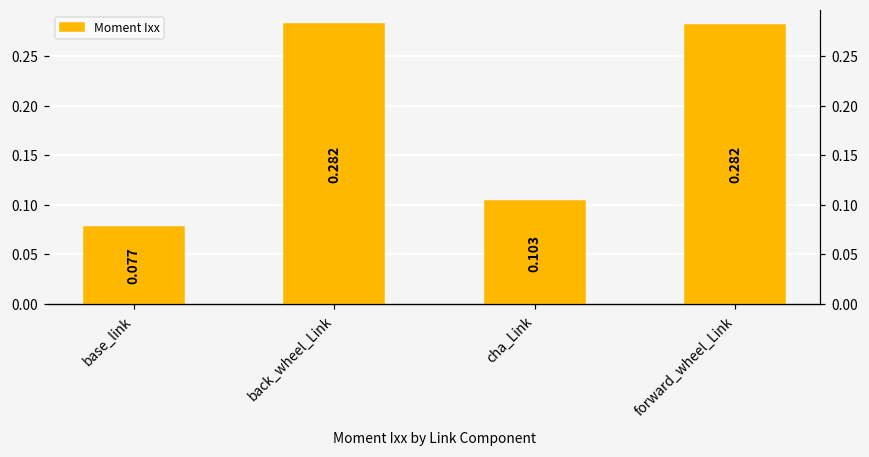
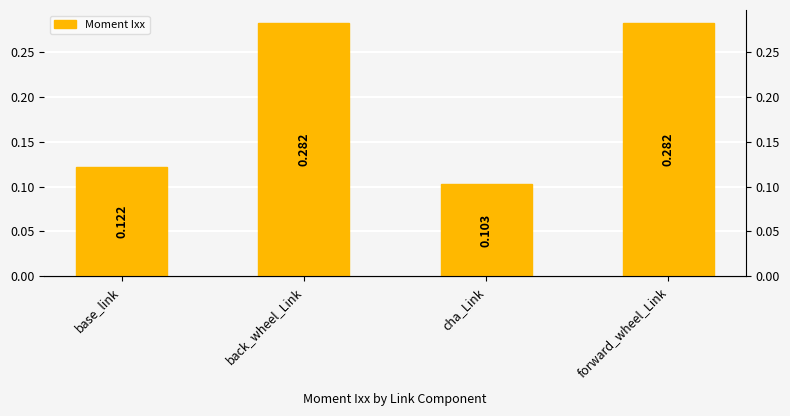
base_link: 0.077 -> 0.122
